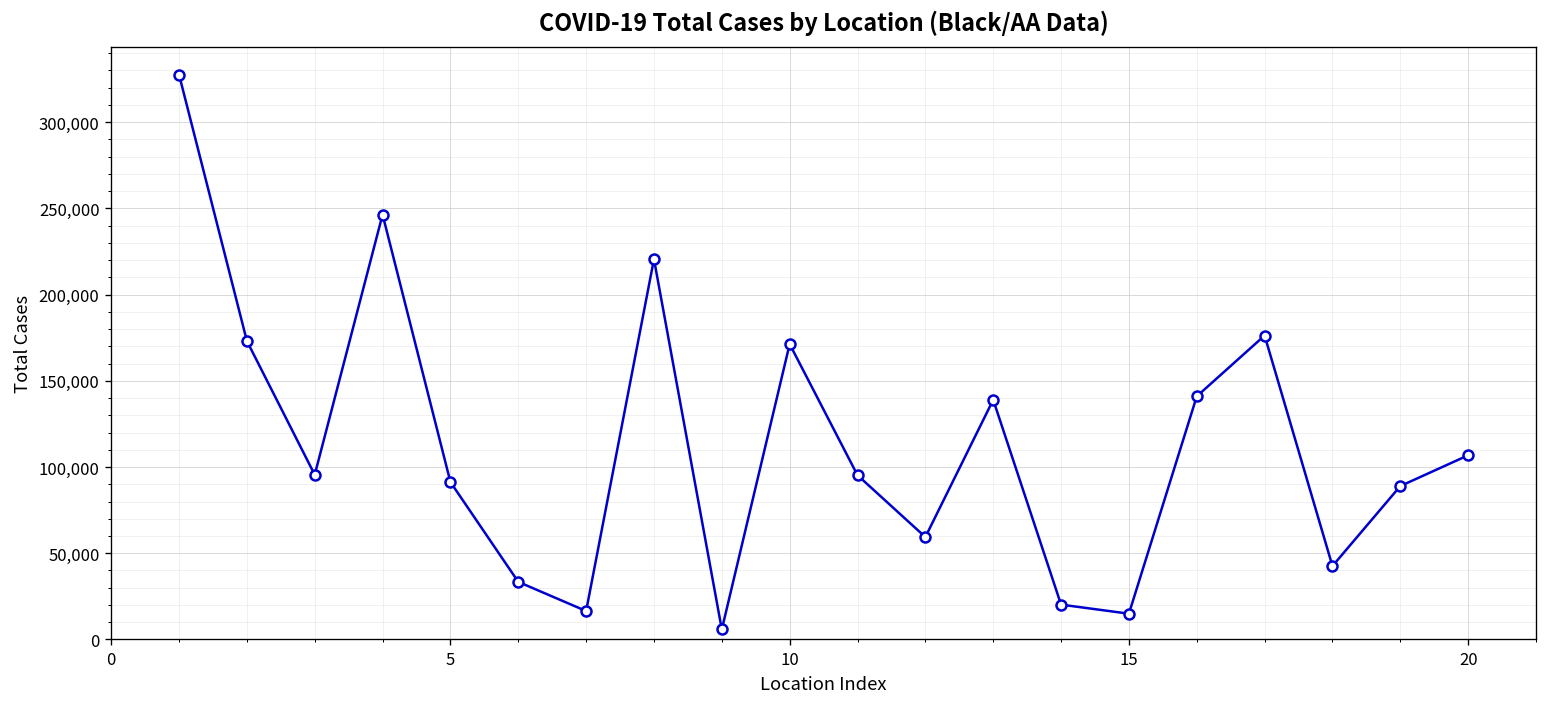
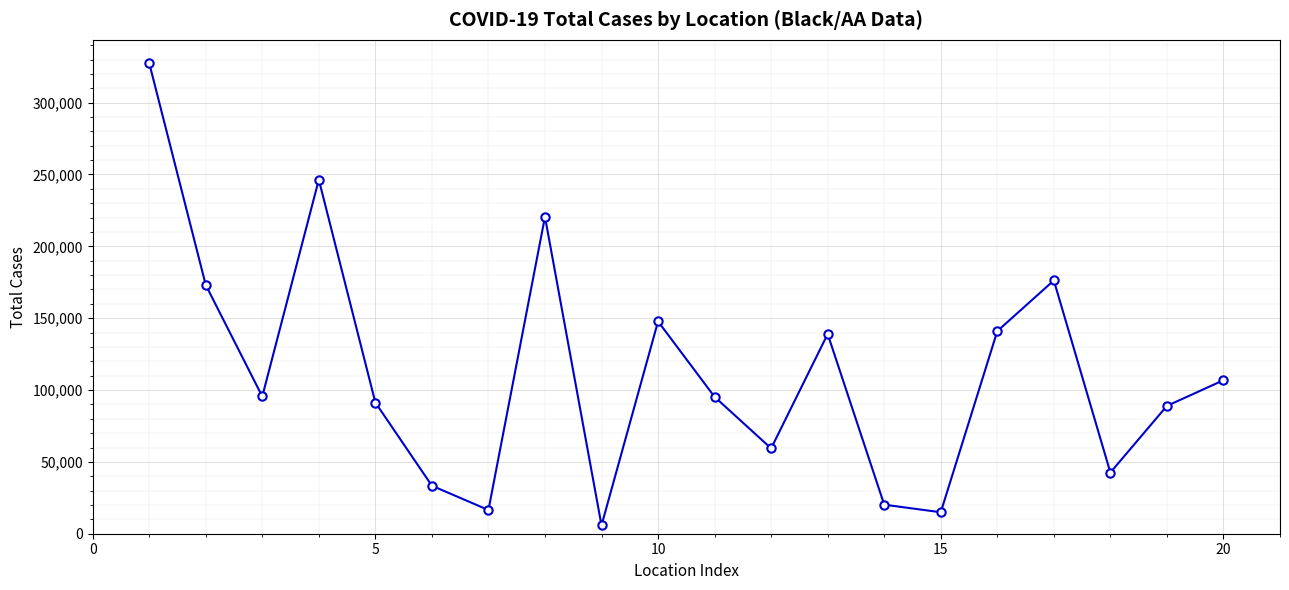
10: 171,000 -> 148,000
